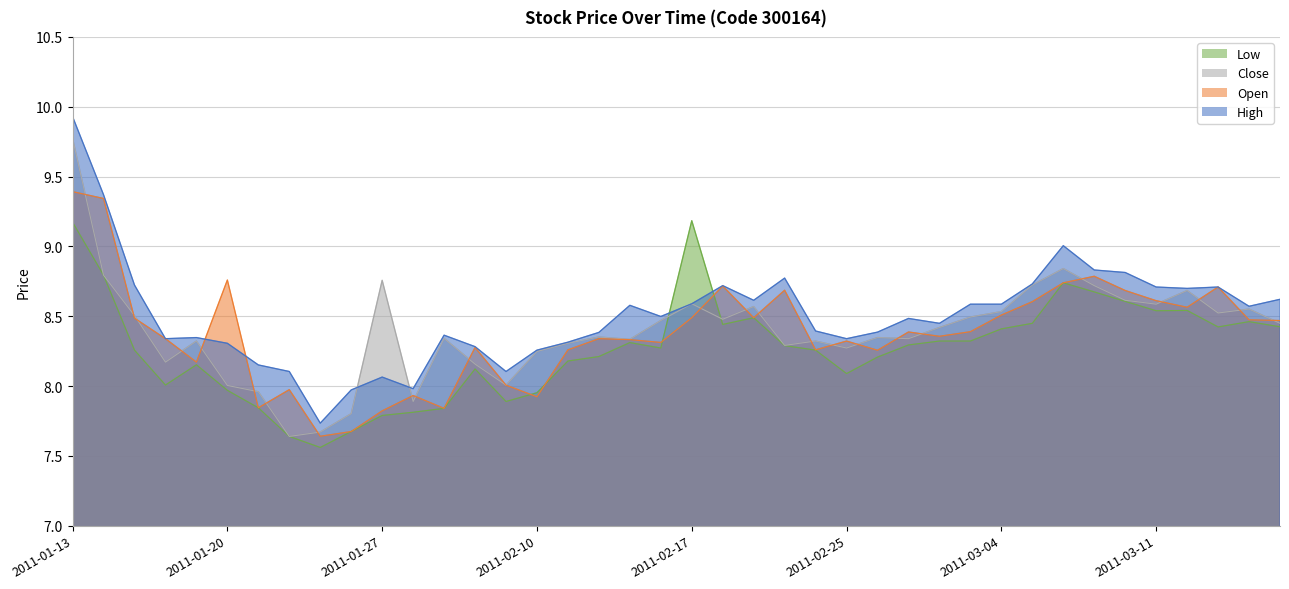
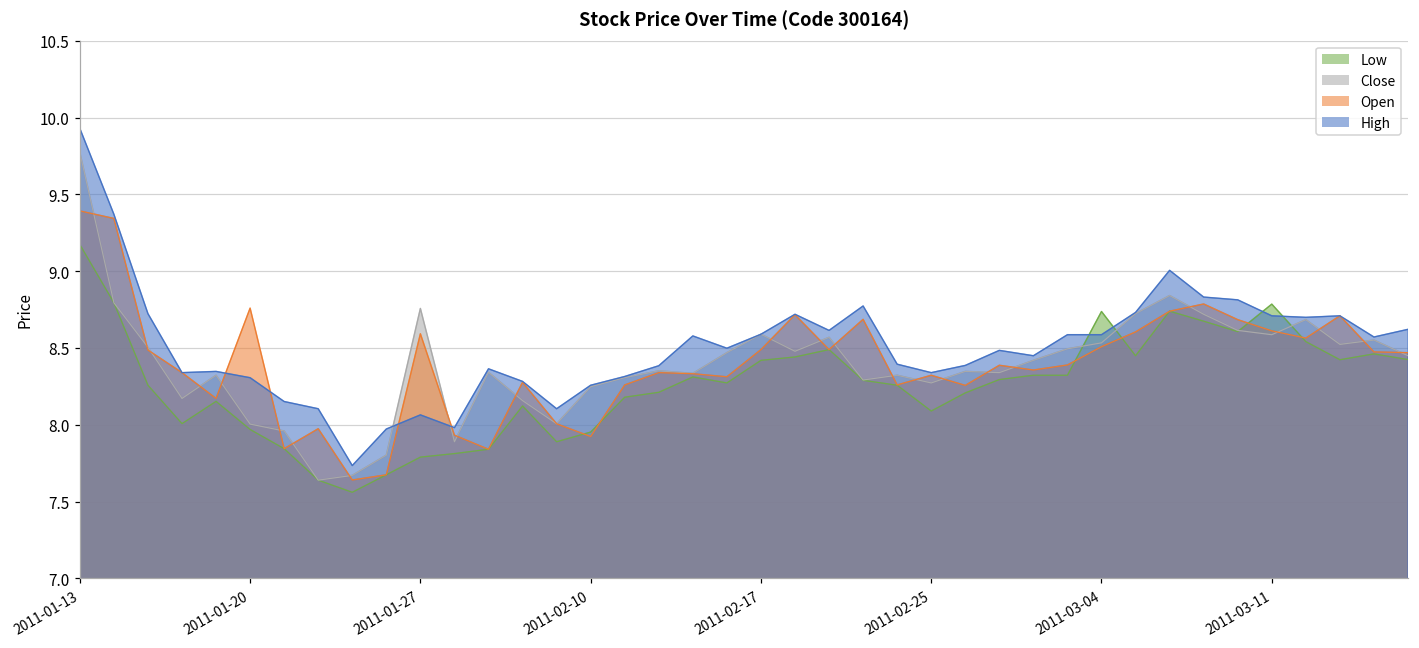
Open, 2011-01-27: 7.82 -> 8.59
Low, 2011-02-17: 9.18 -> 8.42
Low, 2011-03-04: 8.41 -> 8.74
Low, 2011-03-11: 8.54 -> 8.79
